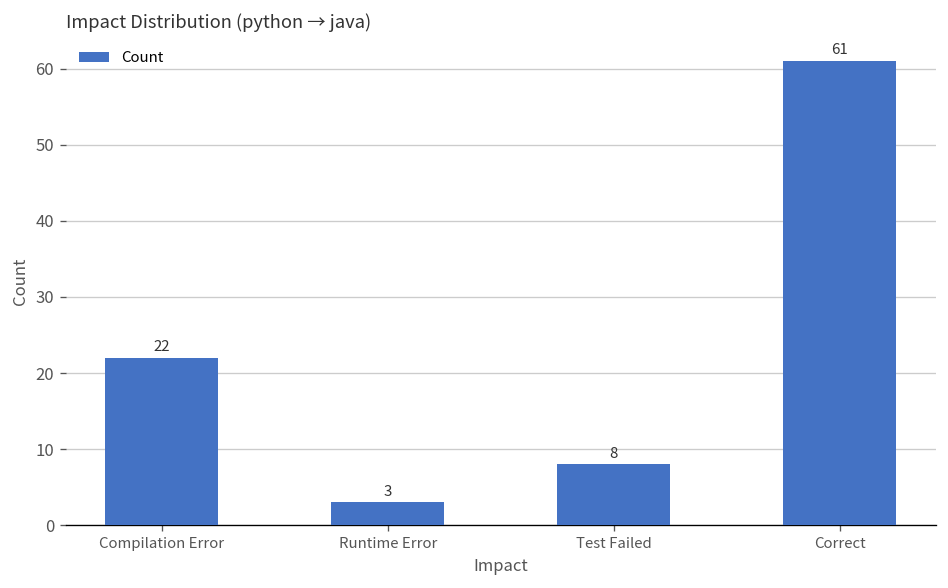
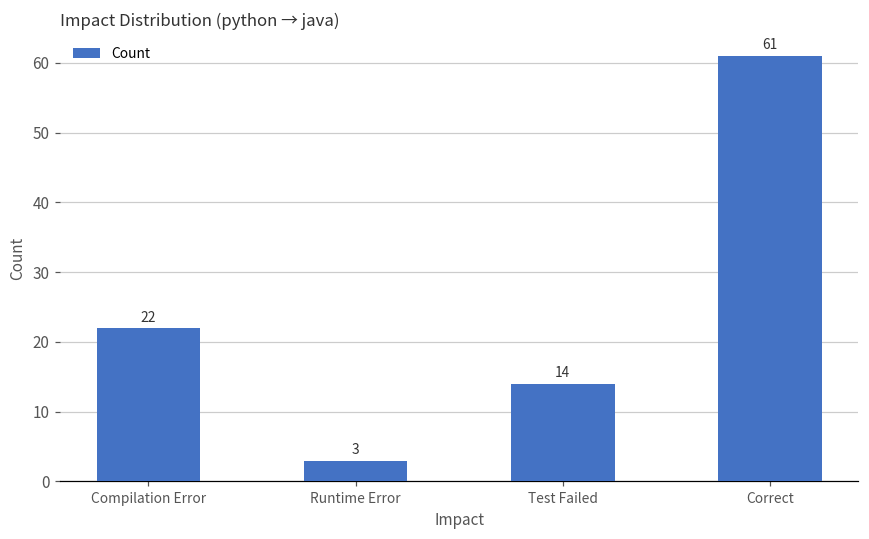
Test Failed: 8 -> 14
